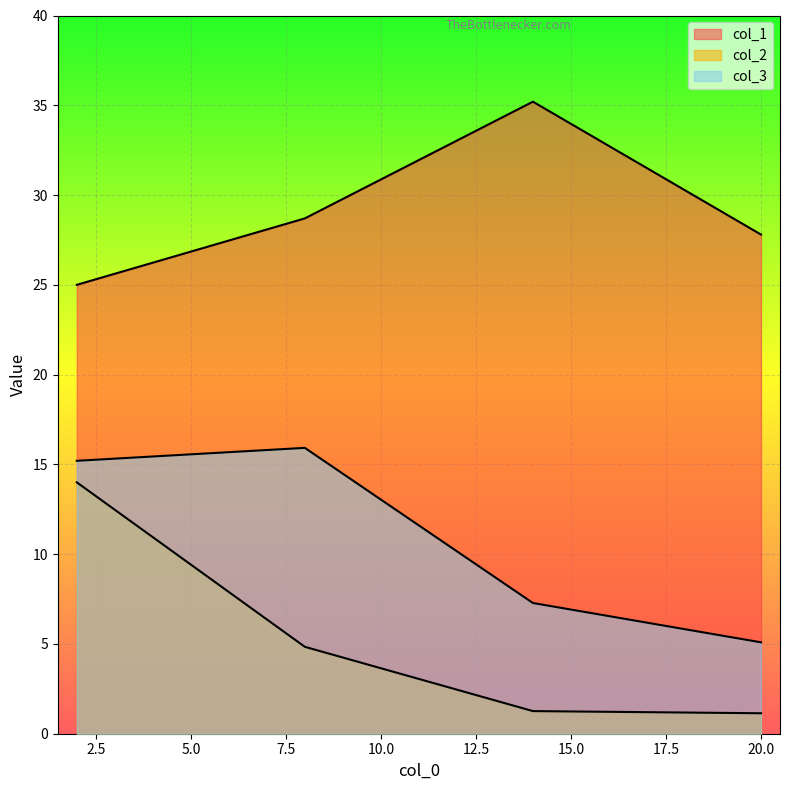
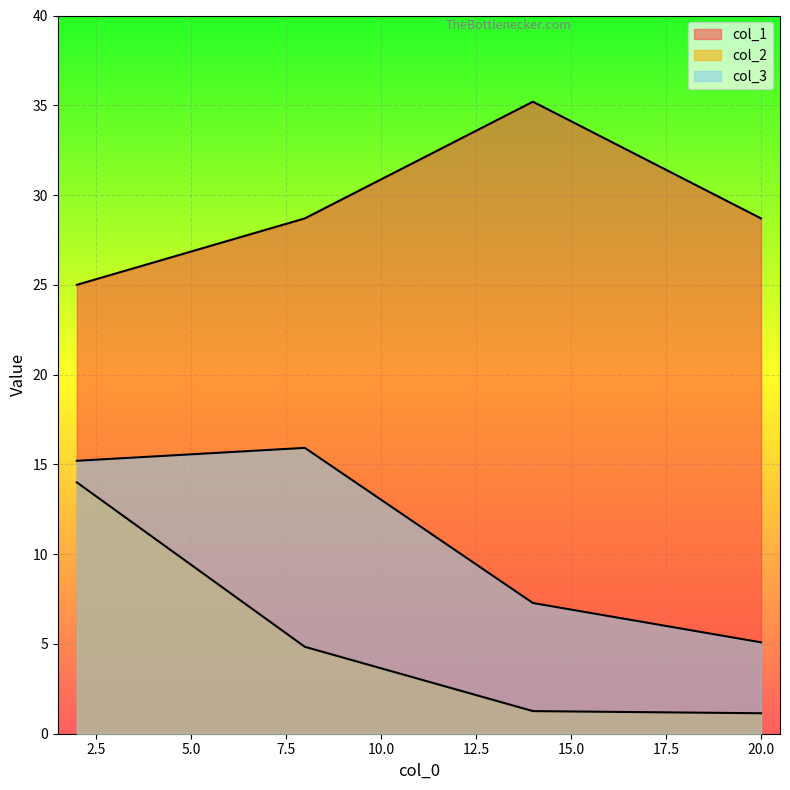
col_1, 20.0: 27.8 -> 28.7
